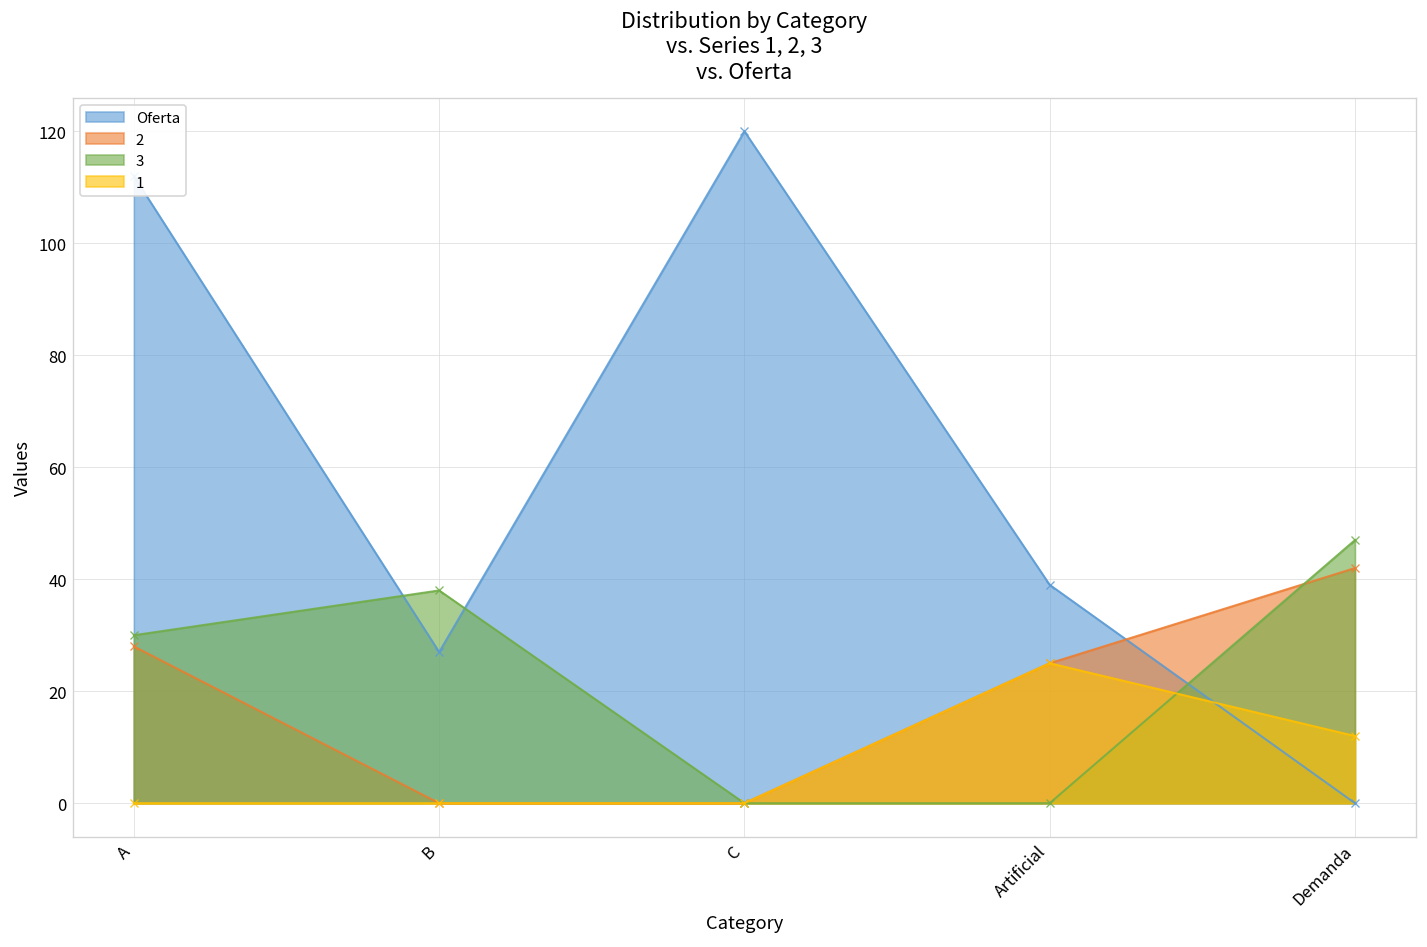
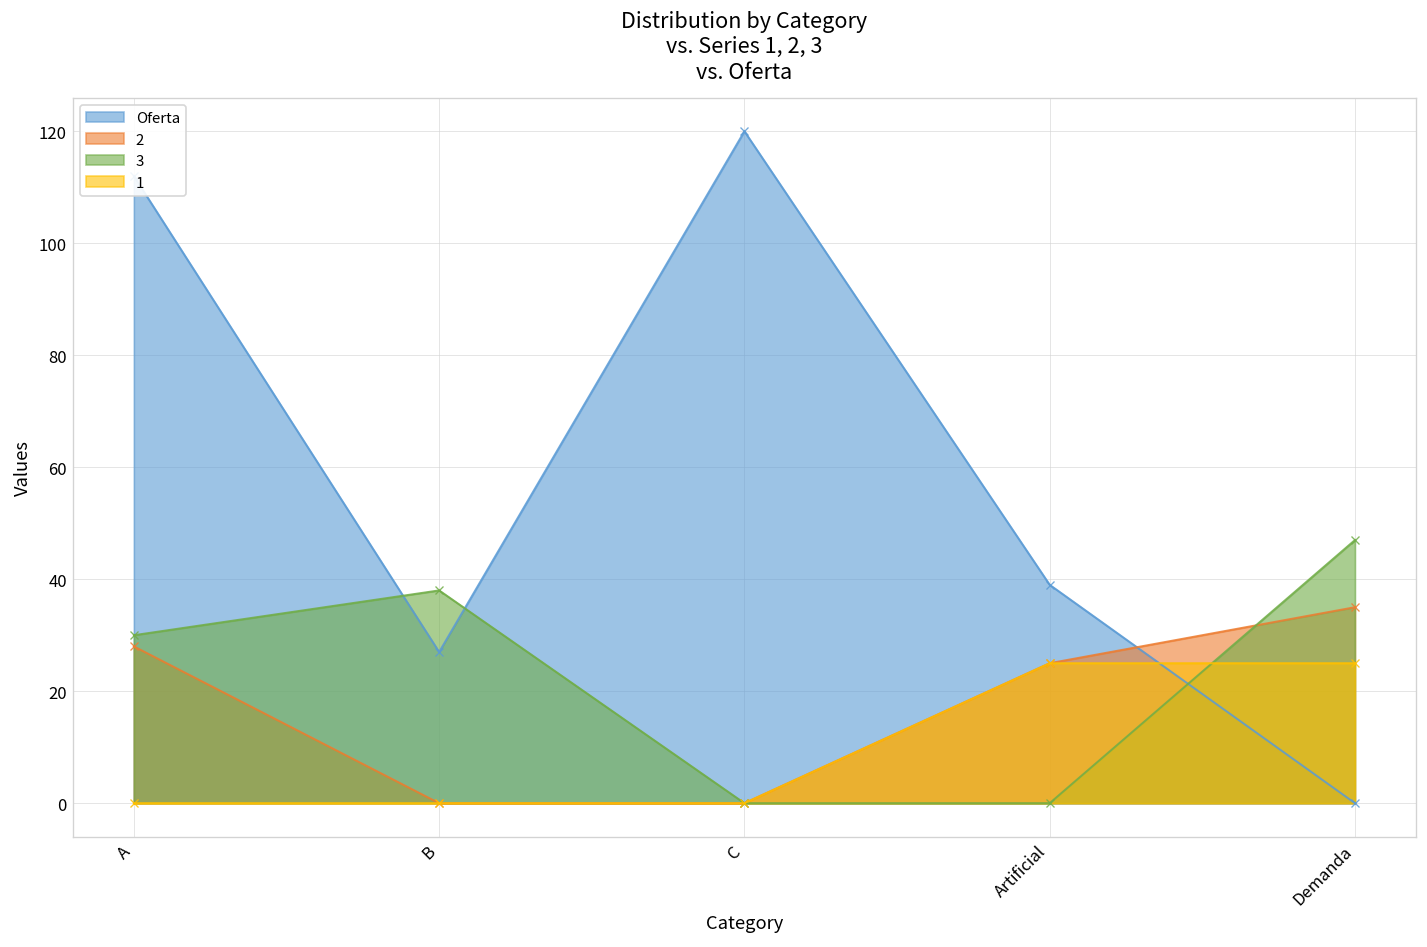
2, Demanda: 42 -> 35
1, Demanda: 12 -> 25
